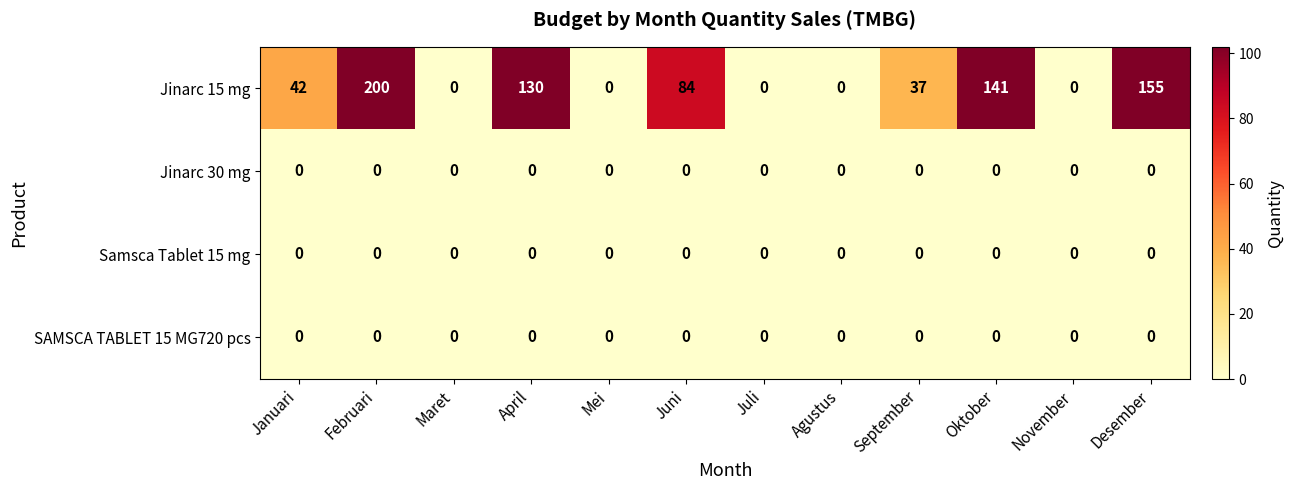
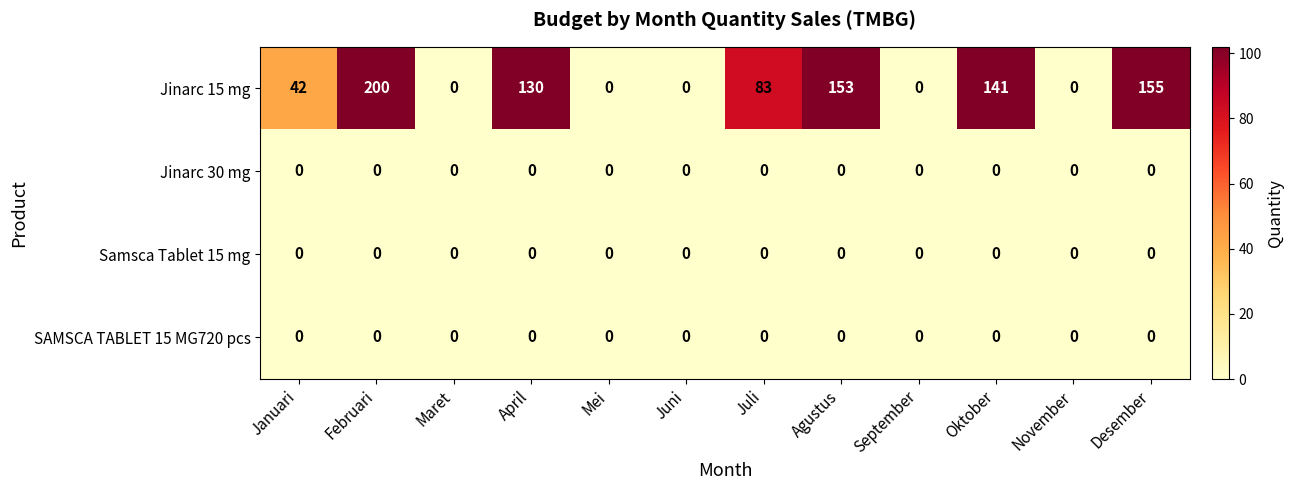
Jinarc 15 mg, Juni: 84 -> 0
Jinarc 15 mg, Juli: 0 -> 83
Jinarc 15 mg, Agustus: 0 -> 153
Jinarc 15 mg, September: 37 -> 0
